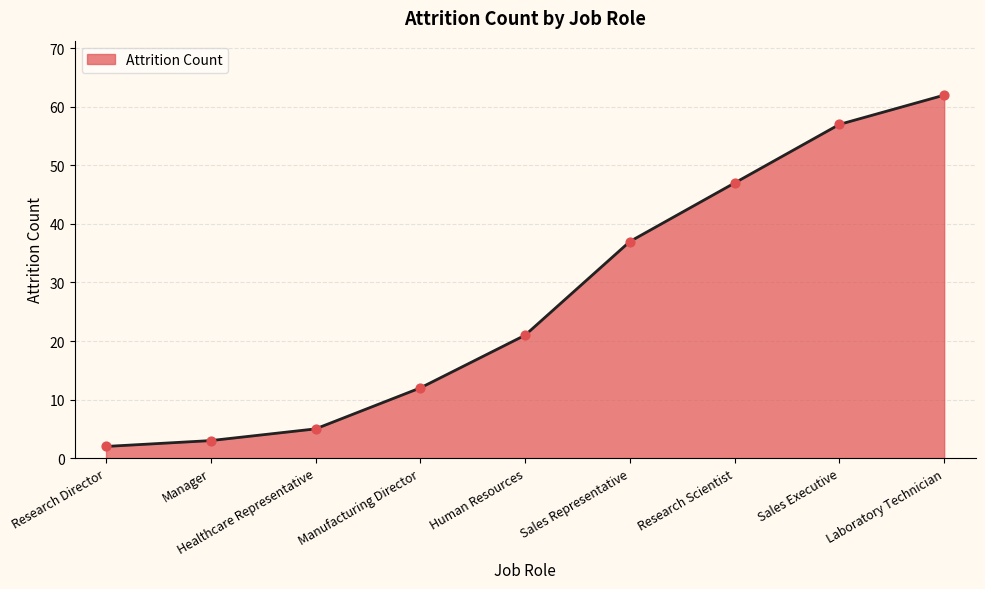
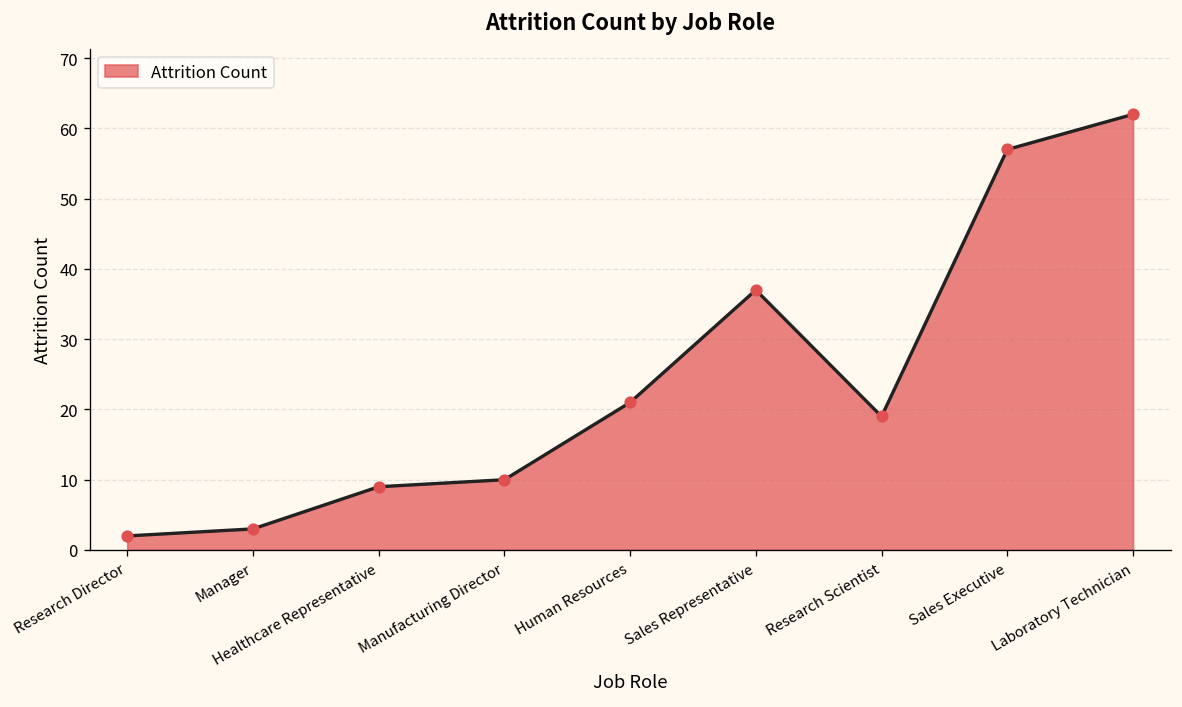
Healthcare Representative: 5 -> 9
Manufacturing Director: 12 -> 10
Research Scientist: 47 -> 19
